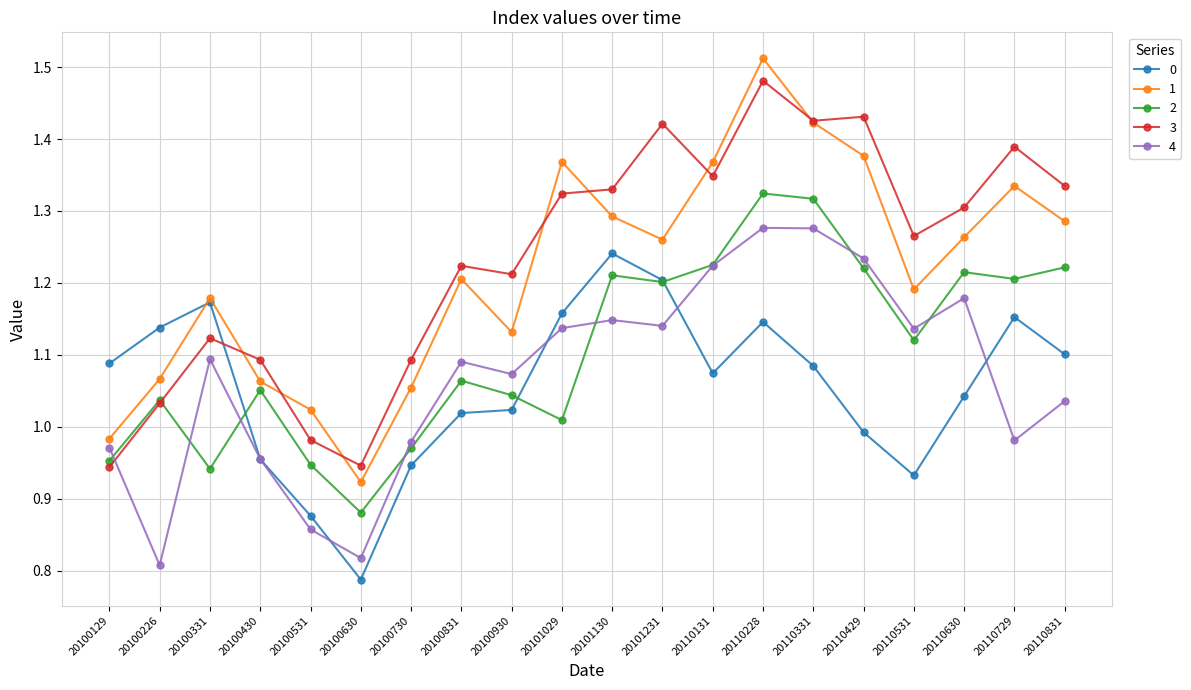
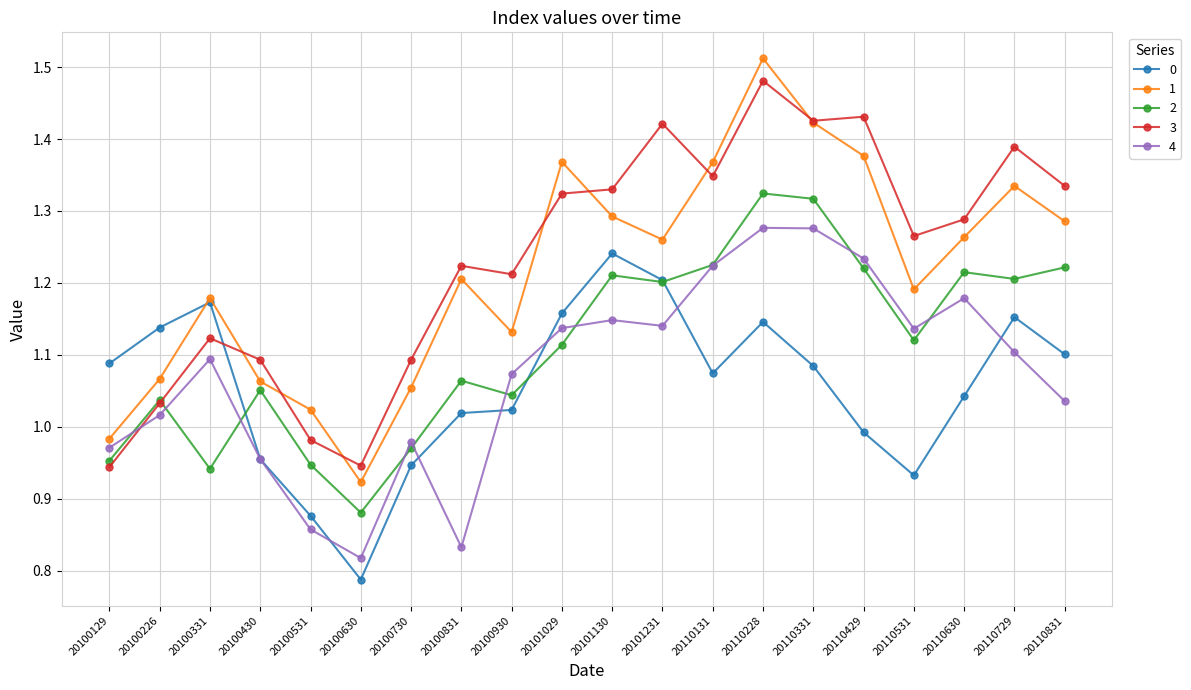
4, 20100226: 0.81 -> 1.02
4, 20100831: 1.09 -> 0.83
2, 20101029: 1.01 -> 1.11
3, 20110630: 1.30 -> 1.29
4, 20110729: 0.98 -> 1.10
